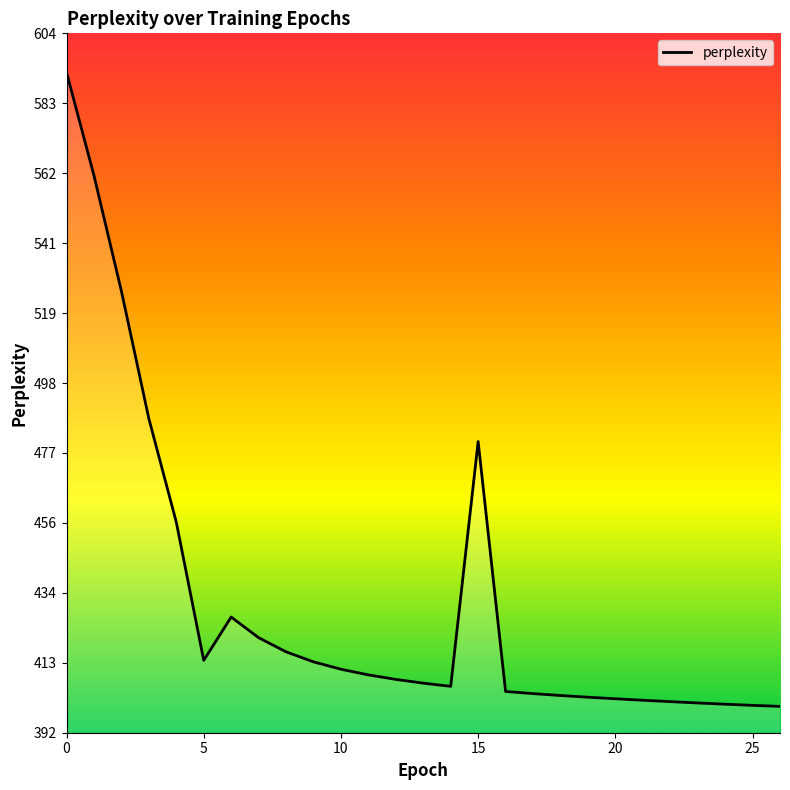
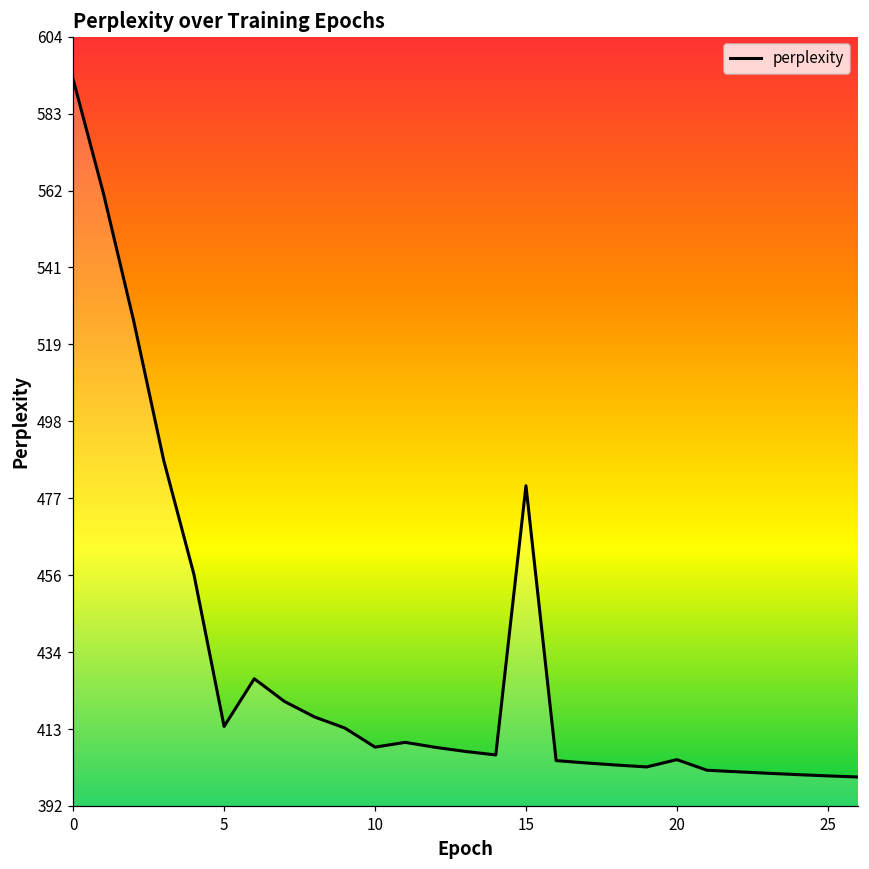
10: 411 -> 408
20: 402 -> 405
